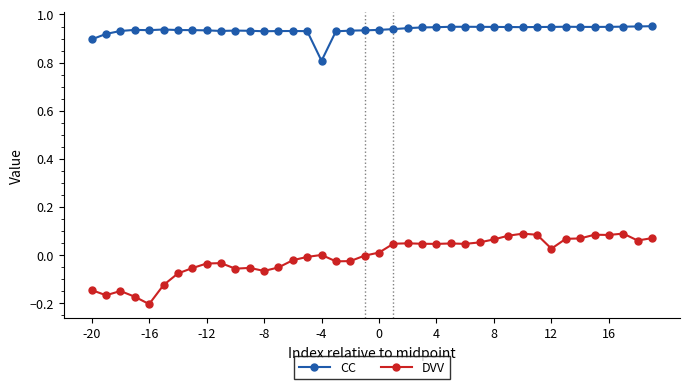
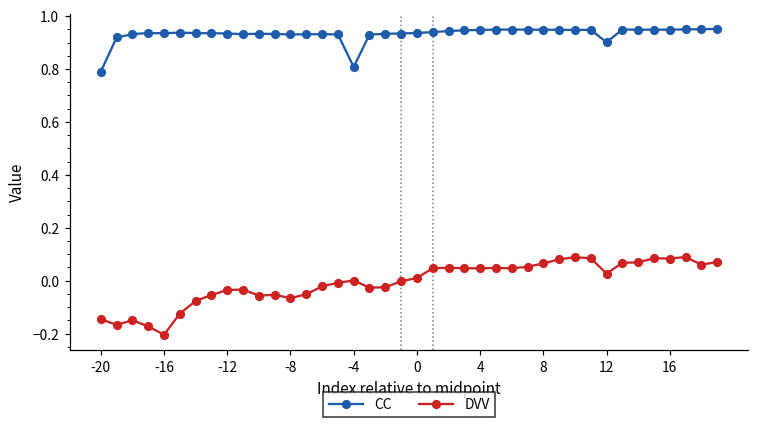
CC, -20: 0.90 -> 0.79
CC, 12: 0.95 -> 0.90
